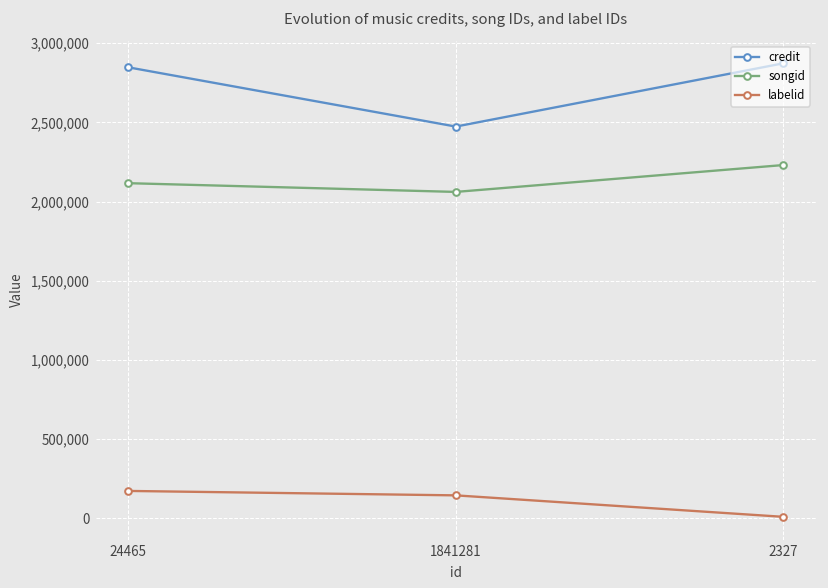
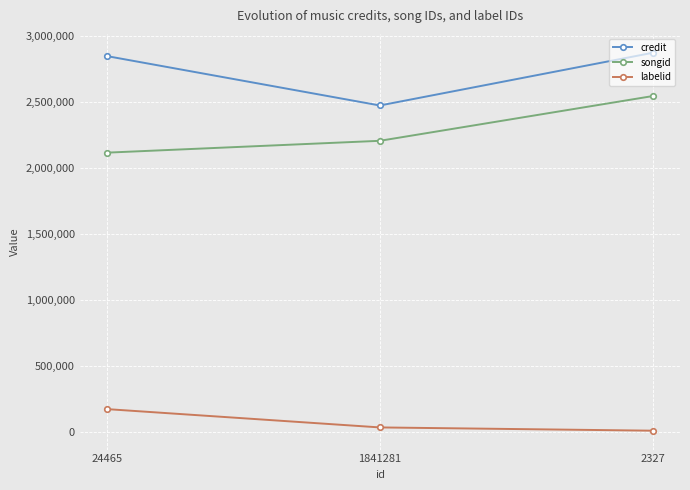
songid, 1841281: 2,060,000 -> 2,210,000
labelid, 1841281: 140,000 -> 30,000
songid, 2327: 2,230,000 -> 2,550,000
